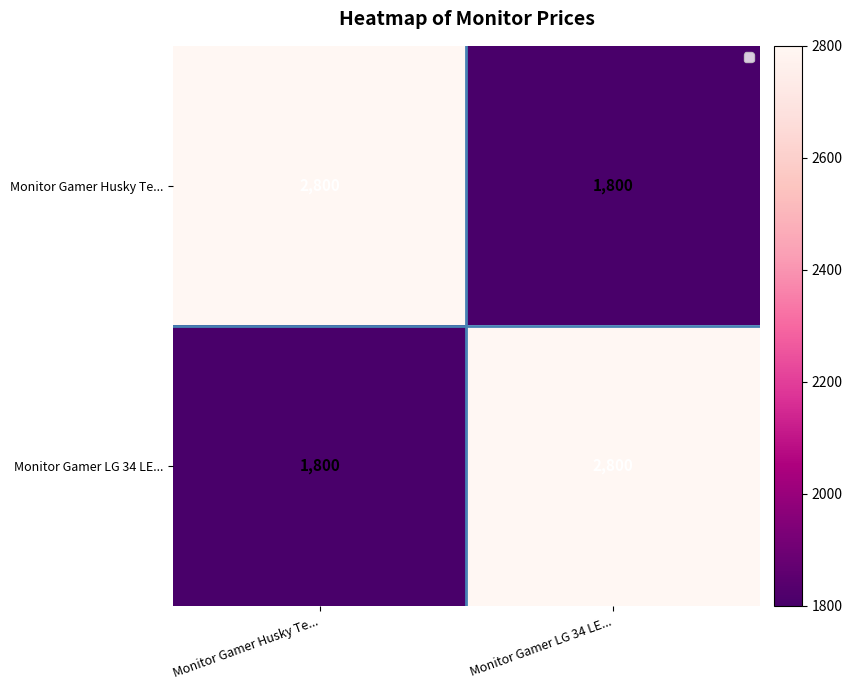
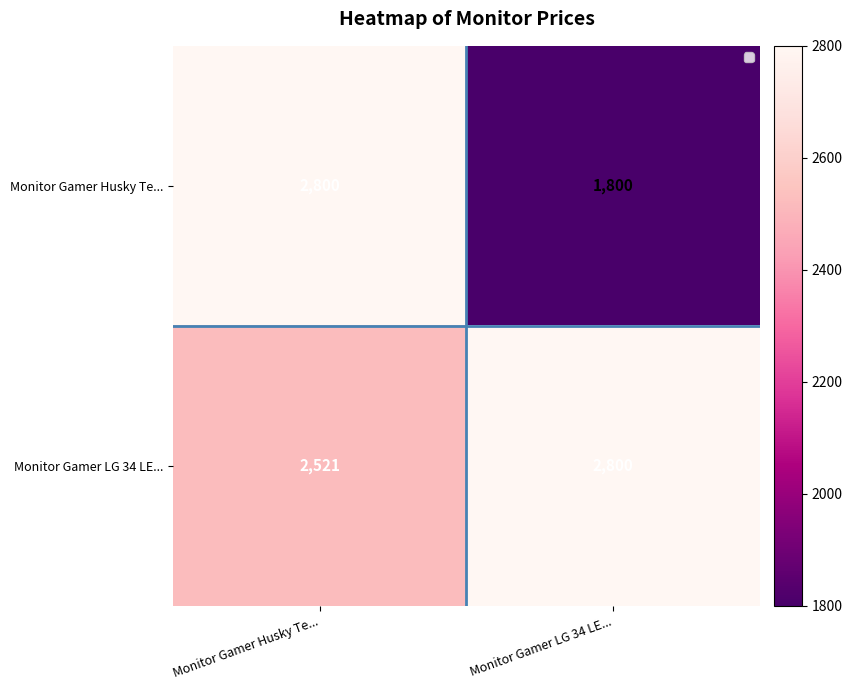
Monitor Gamer LG 34 LE..., Monitor Gamer Husky Te...: 1,800 -> 2,521
